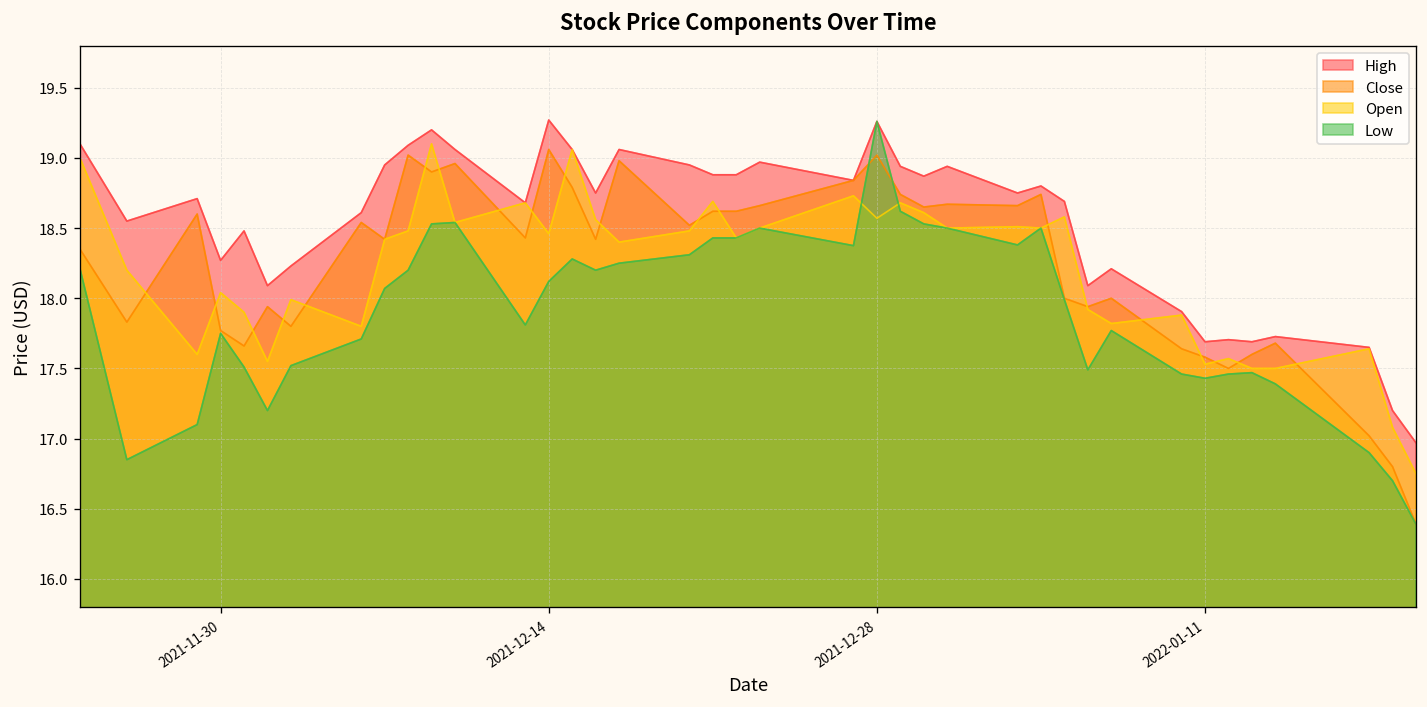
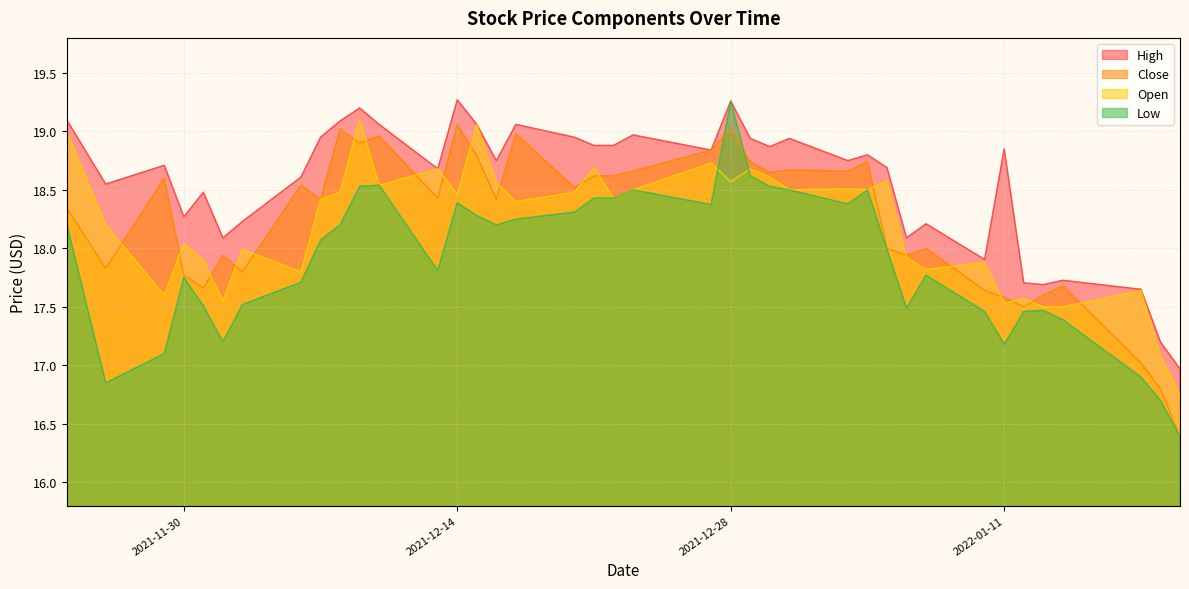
Low, 2021-12-14: 18.12 -> 18.39
High, 2022-01-11: 17.69 -> 18.85
Low, 2022-01-11: 17.43 -> 17.18
